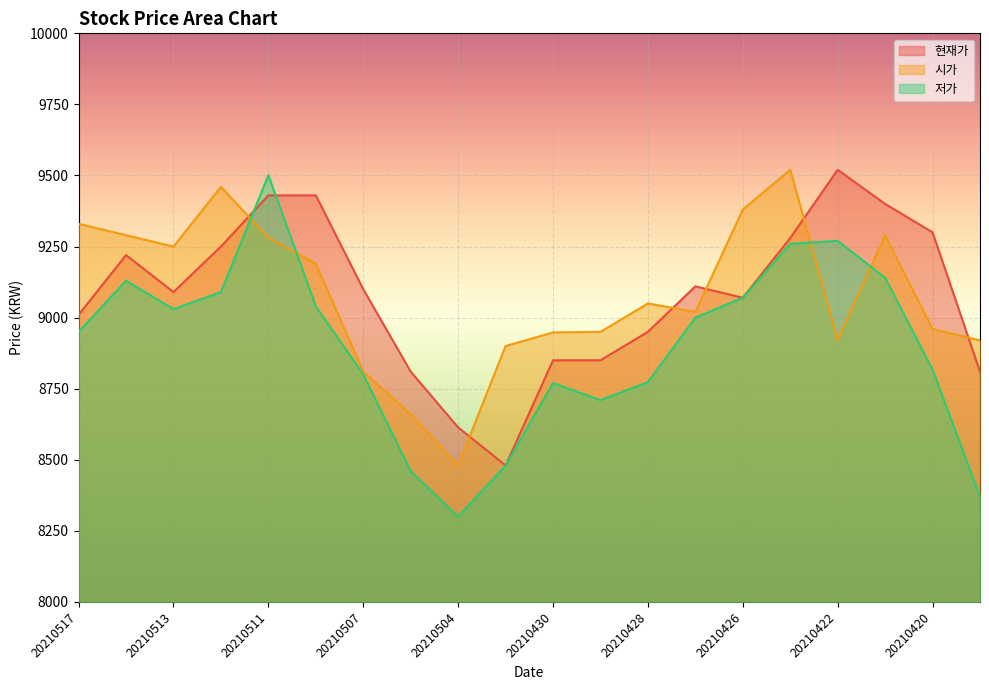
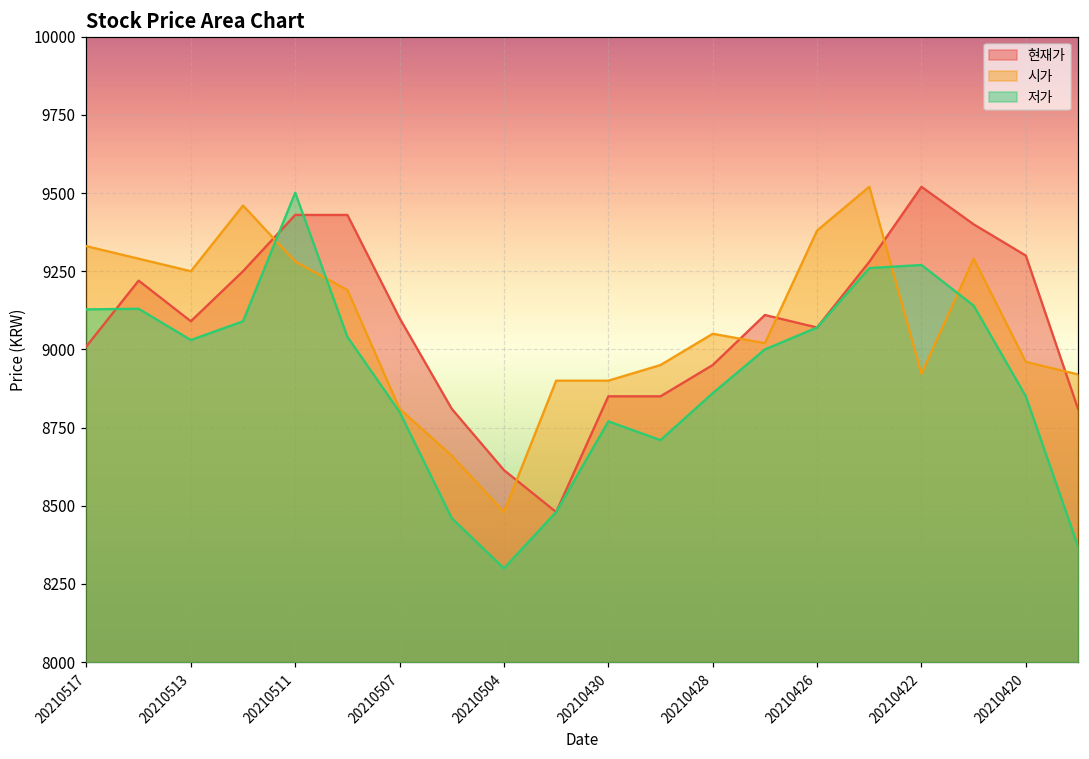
저가, 20210517: 8950 -> 9130
시가, 20210430: 8950 -> 8900
저가, 20210428: 8770 -> 8860
저가, 20210420: 8820 -> 8850
